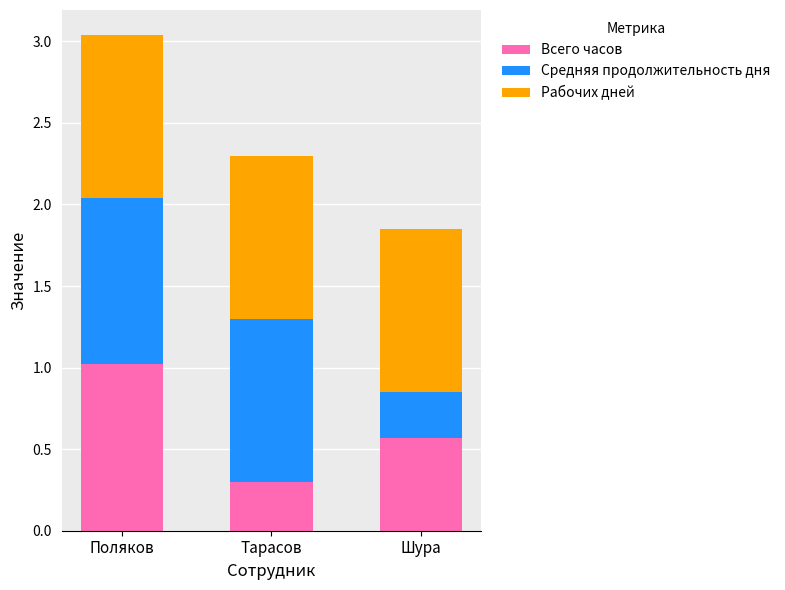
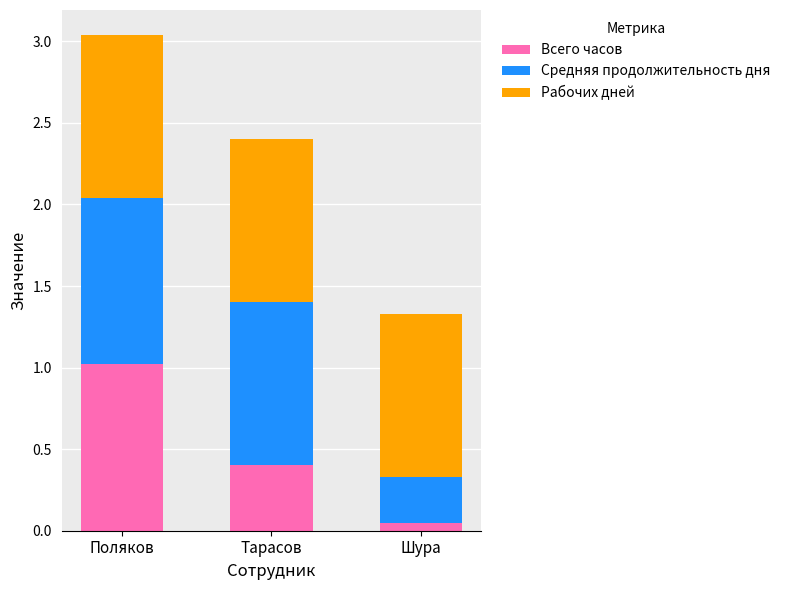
Всего часов, Тарасов: 0.3 -> 0.4
Всего часов, Шура: 0.57 -> 0.05
